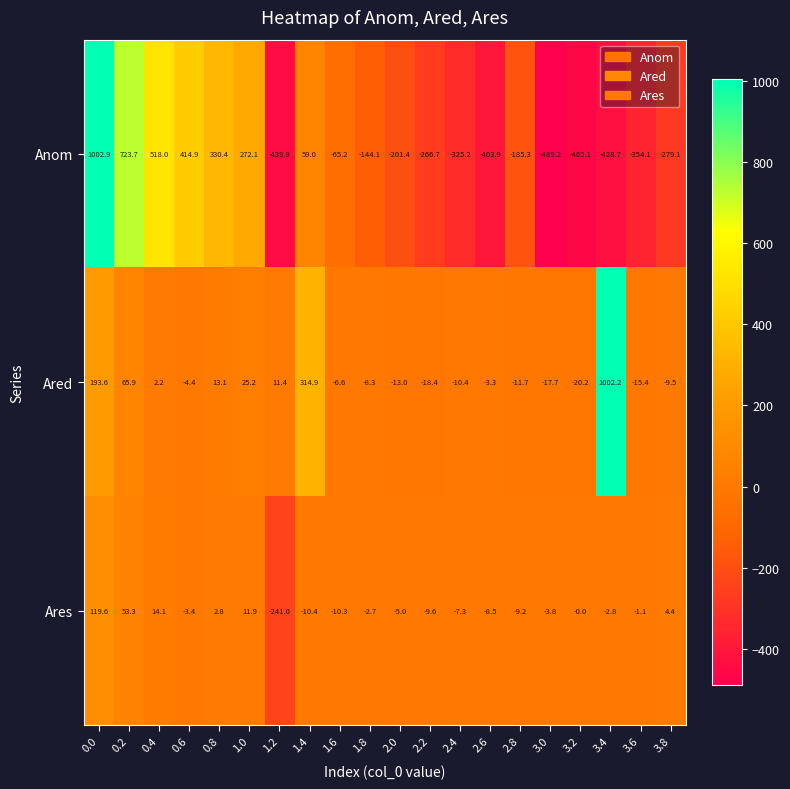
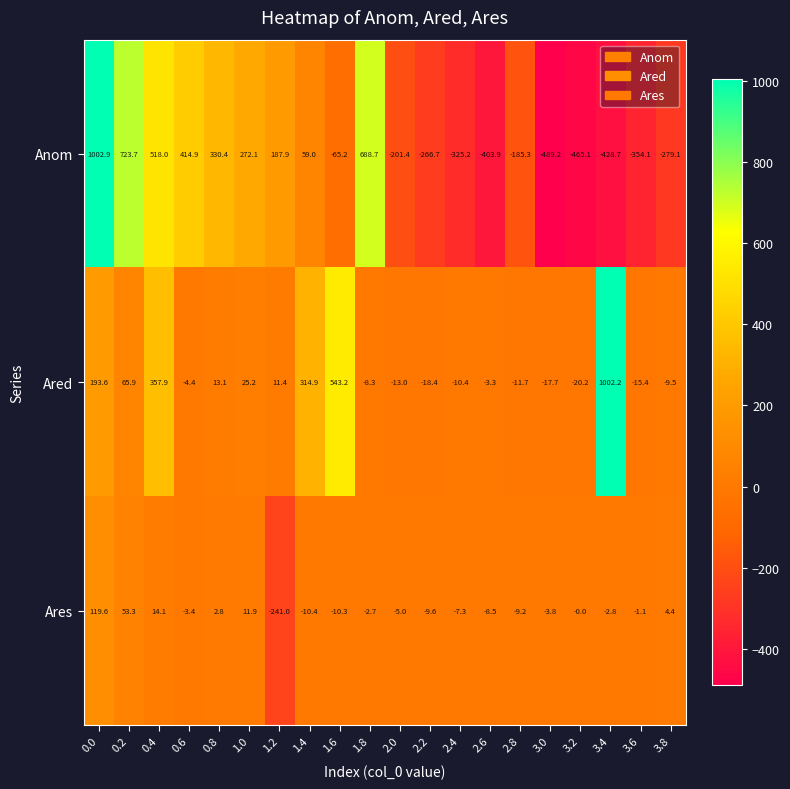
Anom, 1.2: -439.9 -> 187.9
Anom, 1.8: -144.1 -> 688.7
Ared, 0.4: 2.2 -> 357.9
Ared, 1.6: -6.6 -> 543.2
